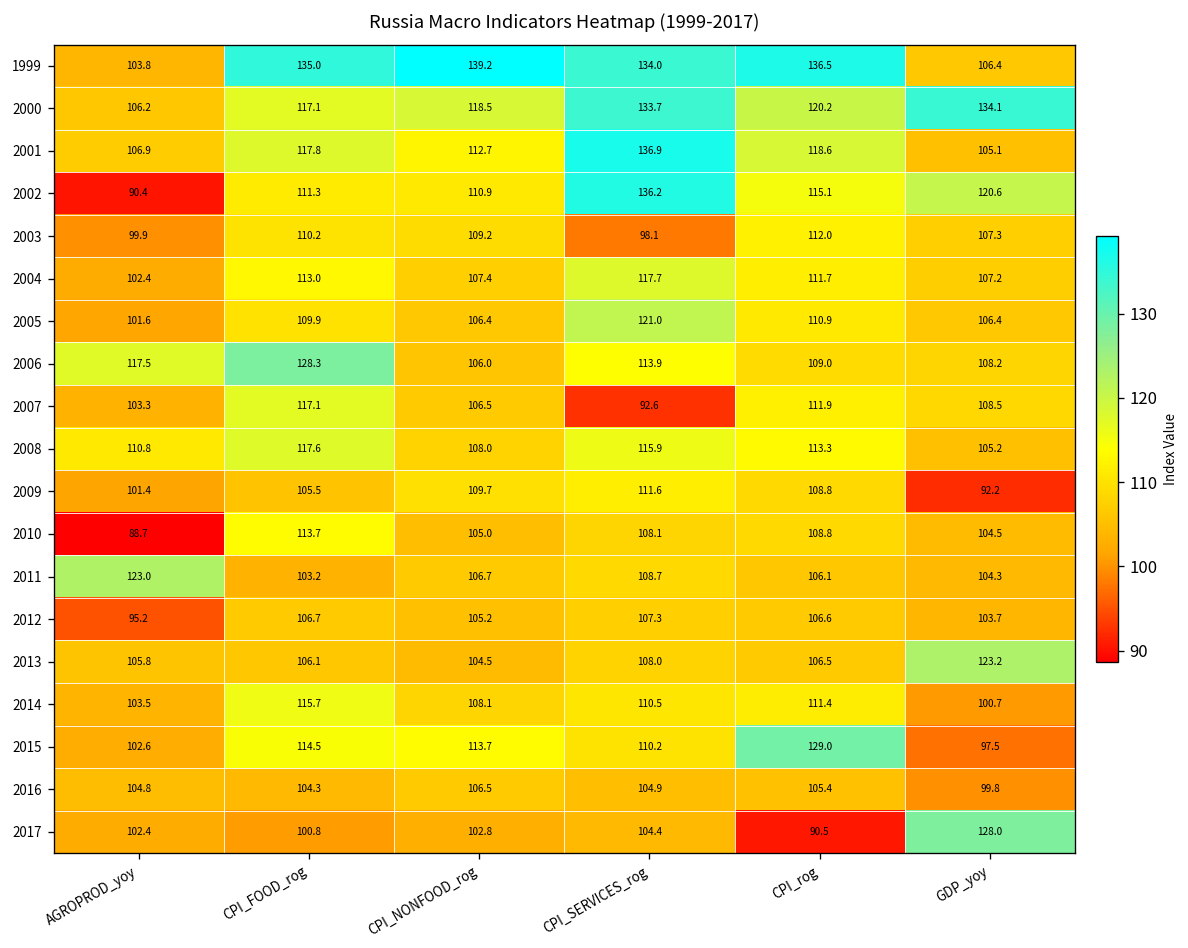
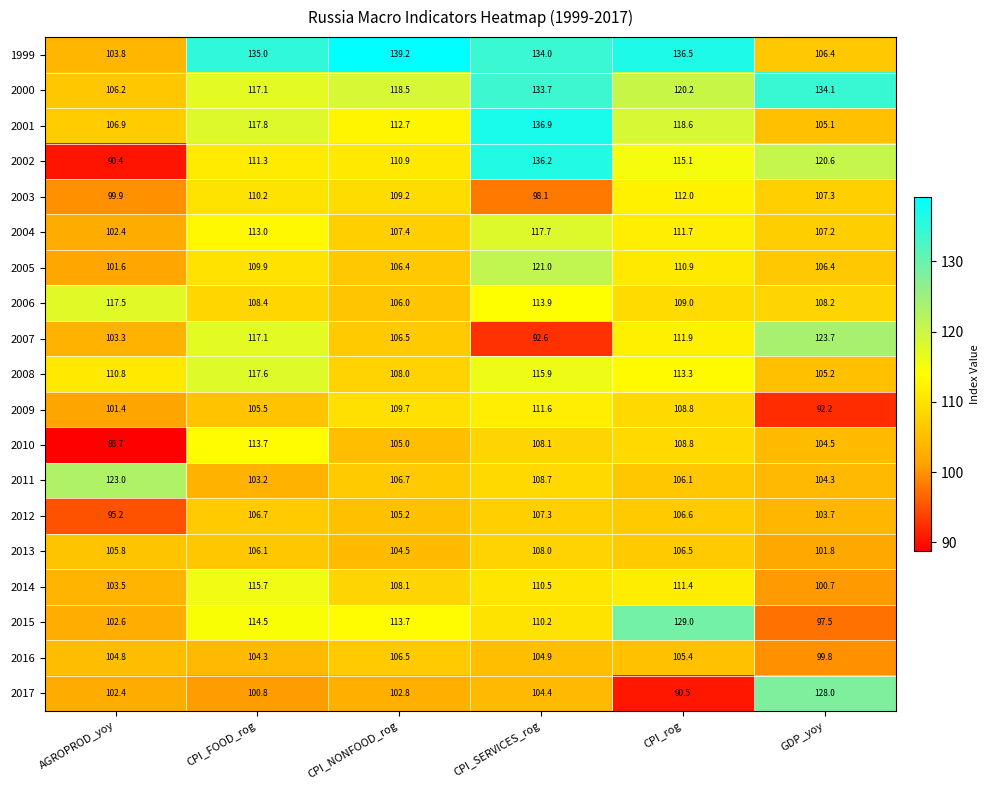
2006, CPI_FOOD_rog: 128.3 -> 108.4
2007, GDP_yoy: 108.5 -> 123.7
2013, GDP_yoy: 123.2 -> 101.8
